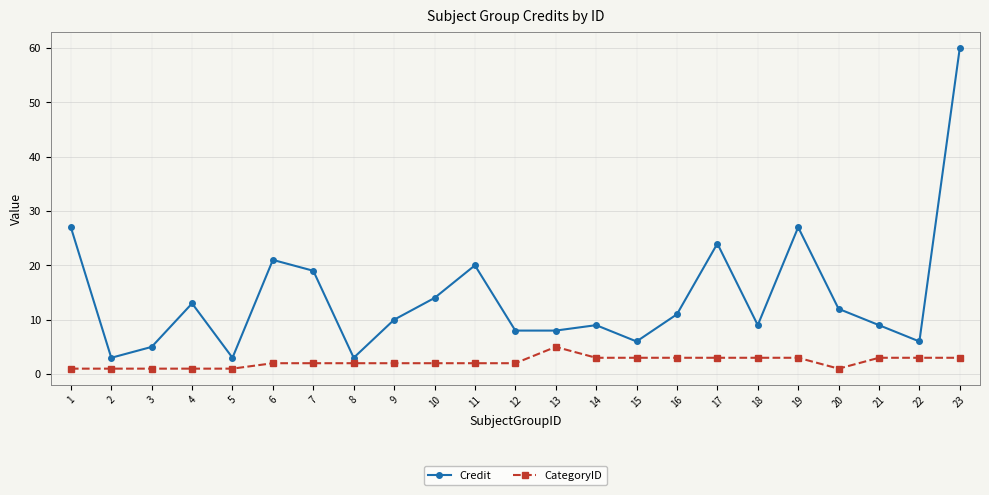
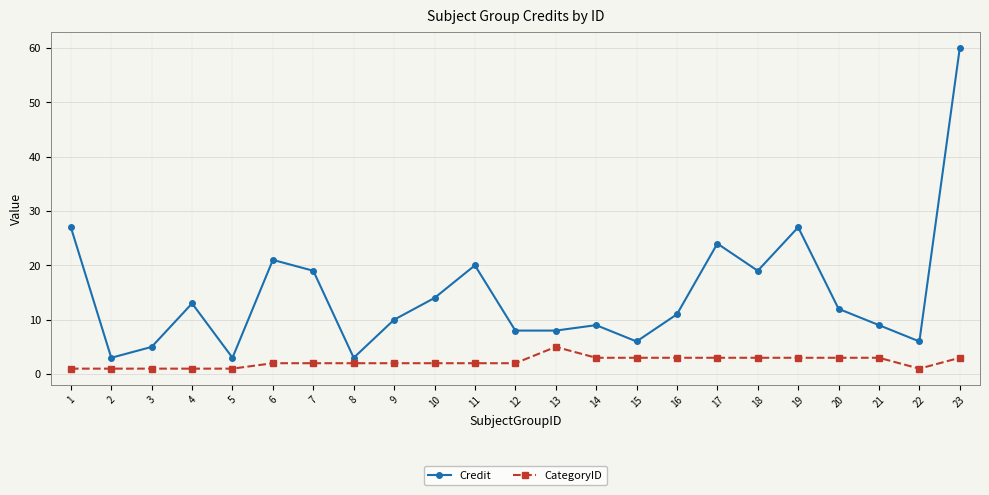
Credit, 18: 9 -> 19
CategoryID, 20: 1 -> 3
CategoryID, 22: 3 -> 1
